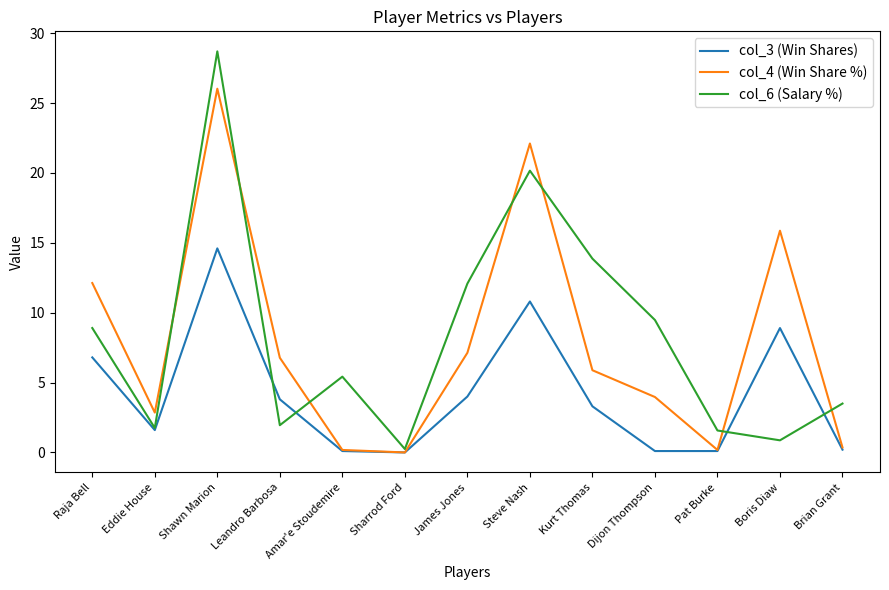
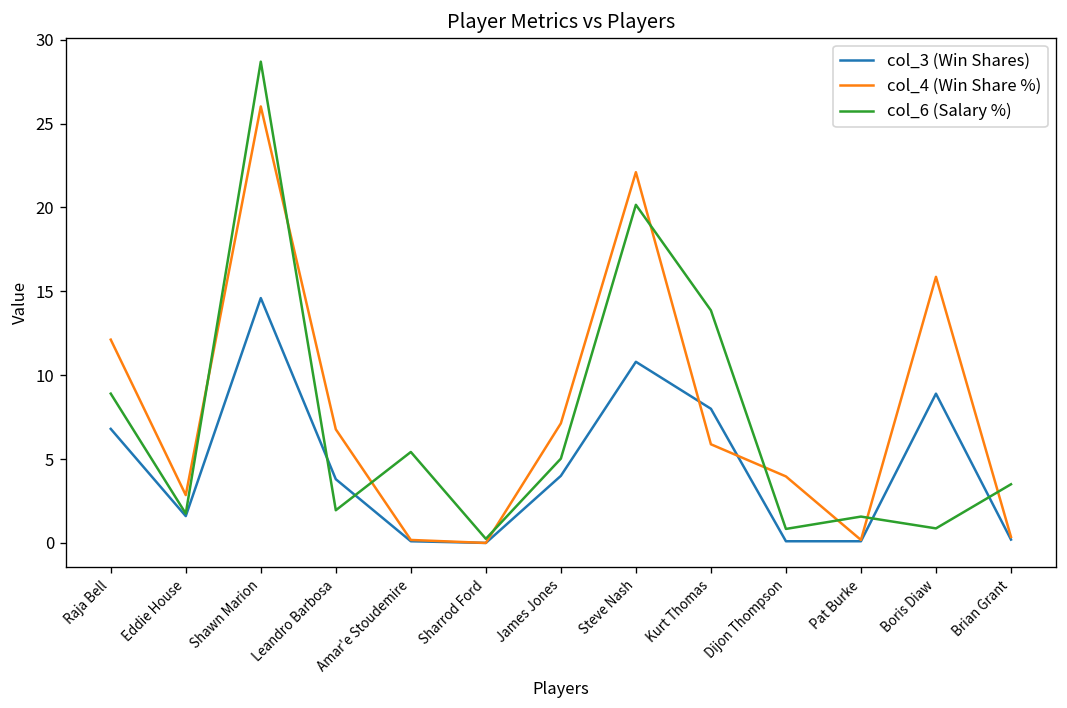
col_6 (Salary %), James Jones: 12.1 -> 5.0
col_3 (Win Shares), Kurt Thomas: 3.3 -> 8.0
col_6 (Salary %), Dijon Thompson: 9.5 -> 0.8
